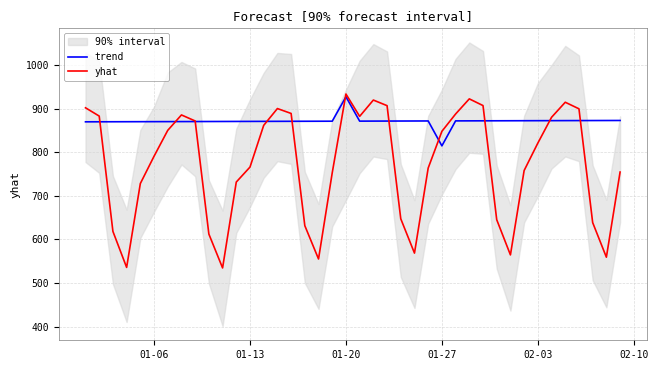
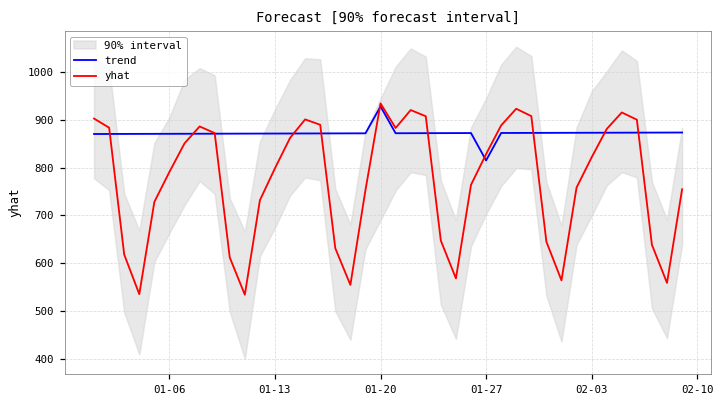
yhat, 01-13: 770 -> 800
yhat, 01-27: 850 -> 830
